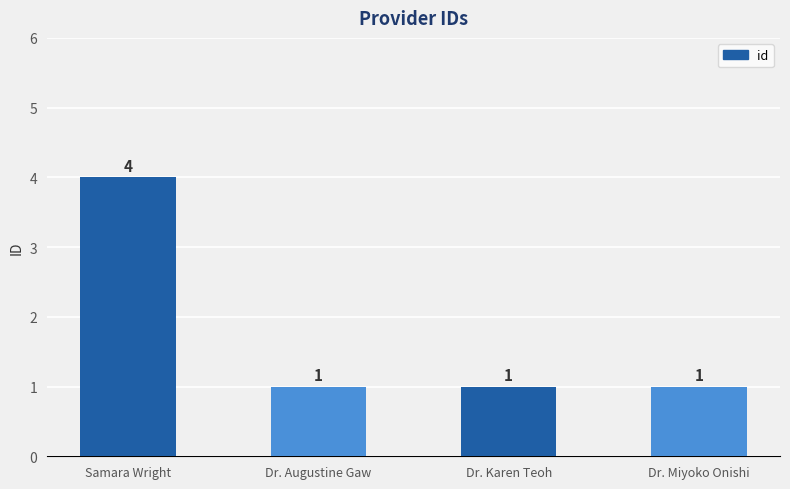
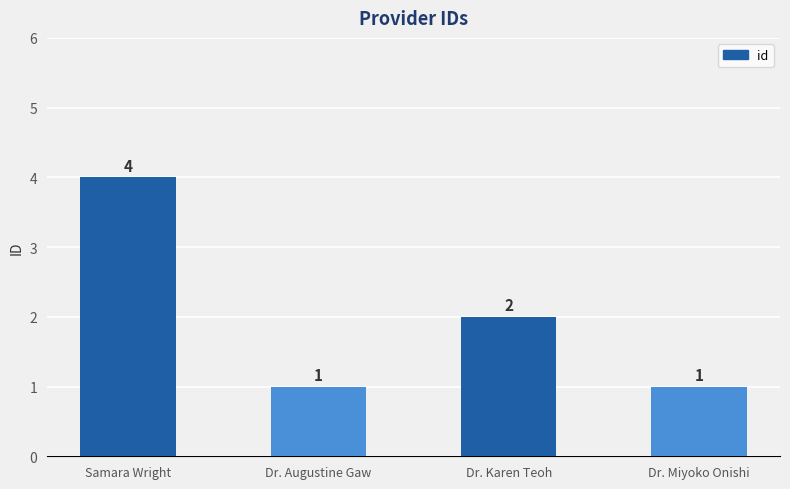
Dr. Karen Teoh: 1 -> 2
